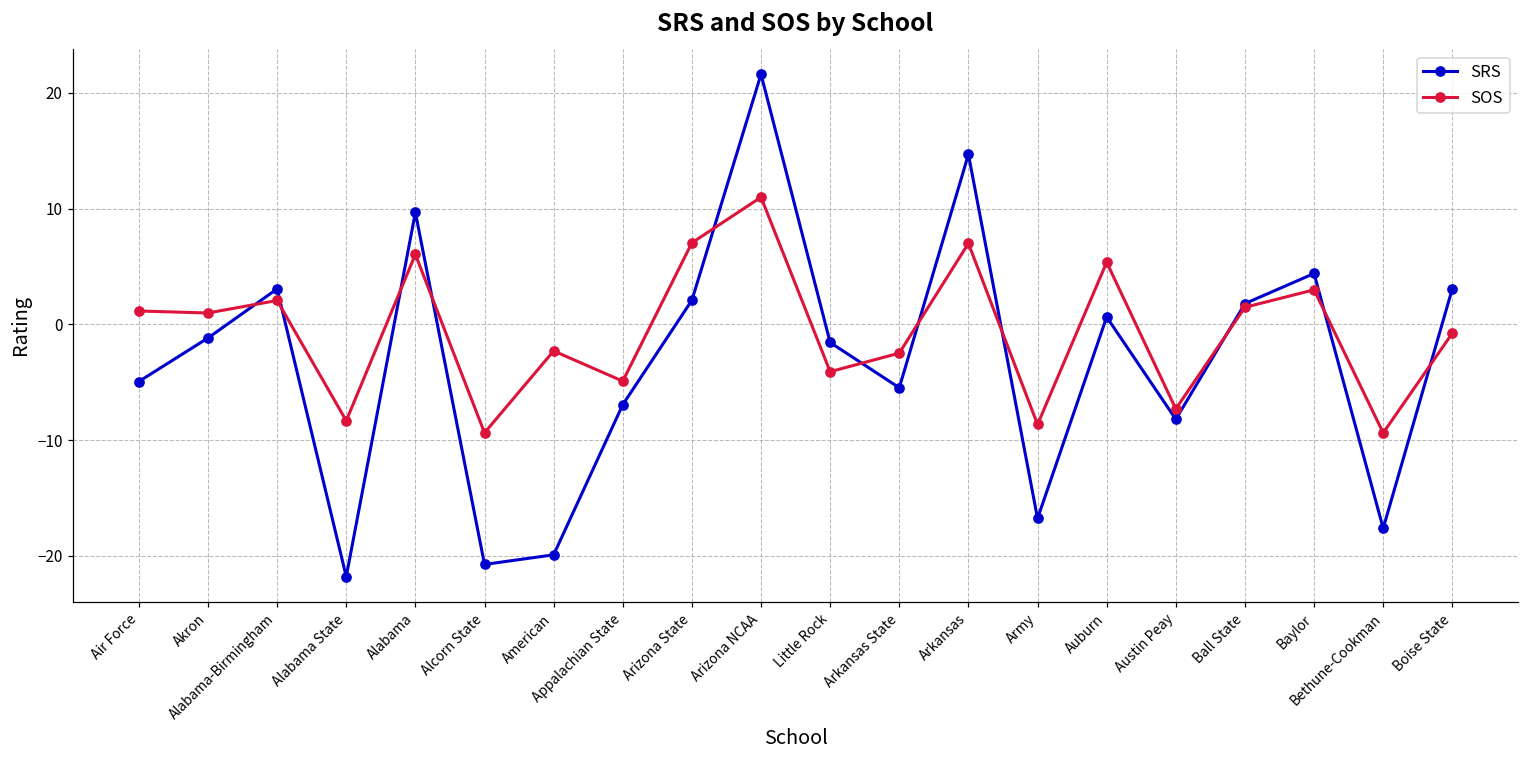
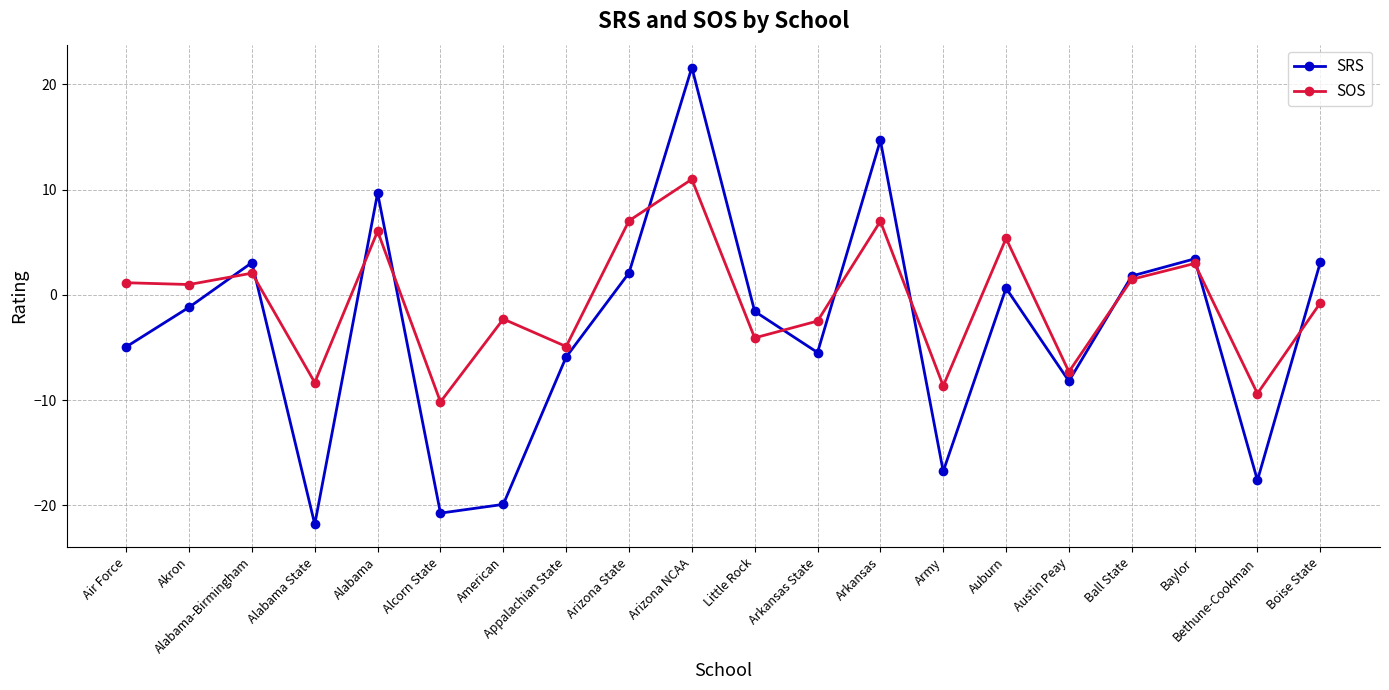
SOS, Alcorn State: -9.4 -> -10.2
SRS, Appalachian State: -6.9 -> -5.9
SRS, Baylor: 4.4 -> 3.4
